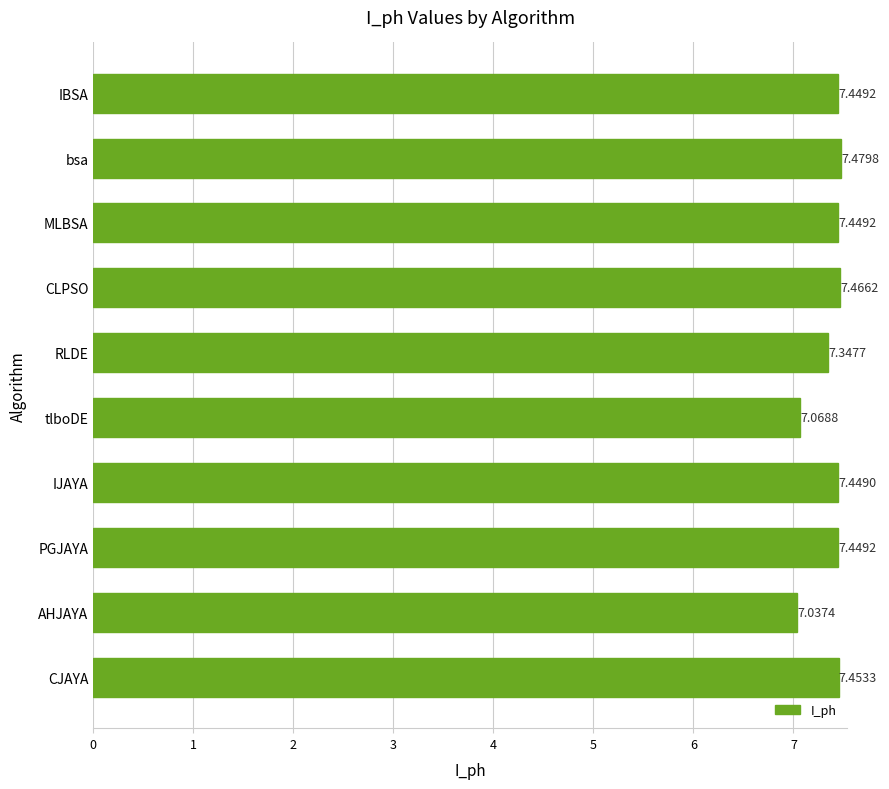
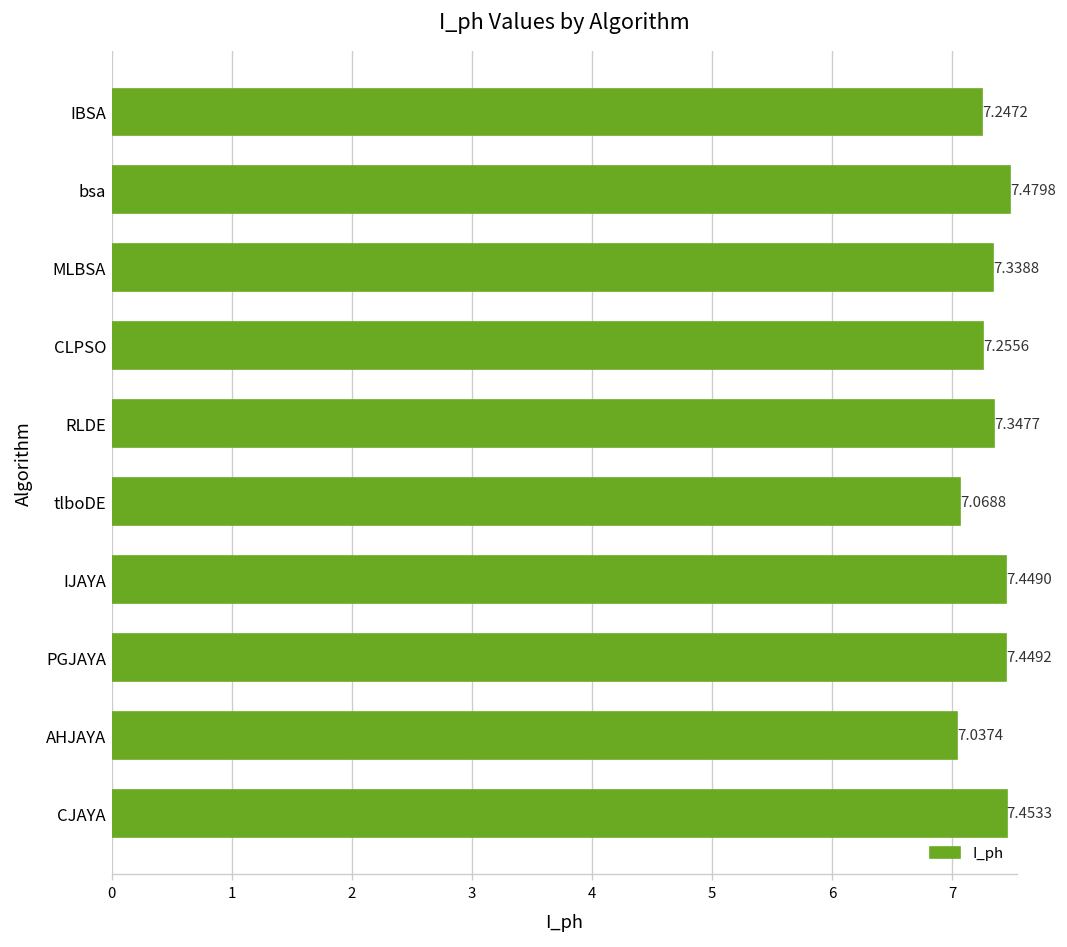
IBSA: 7.4492 -> 7.2472
MLBSA: 7.4492 -> 7.3388
CLPSO: 7.4662 -> 7.2556
